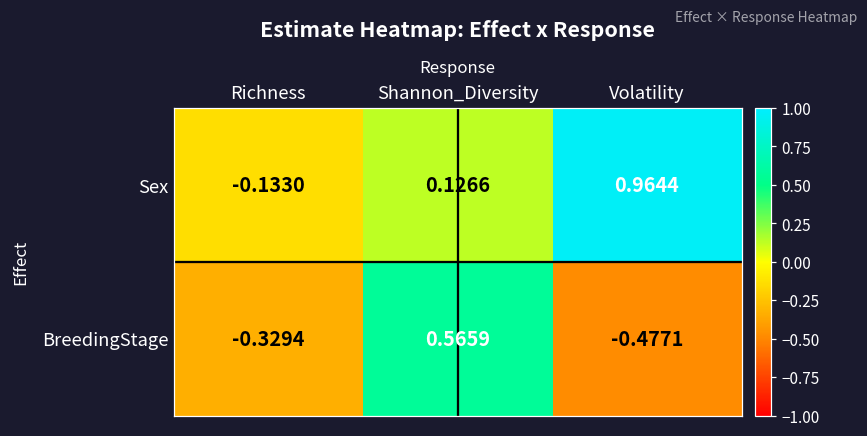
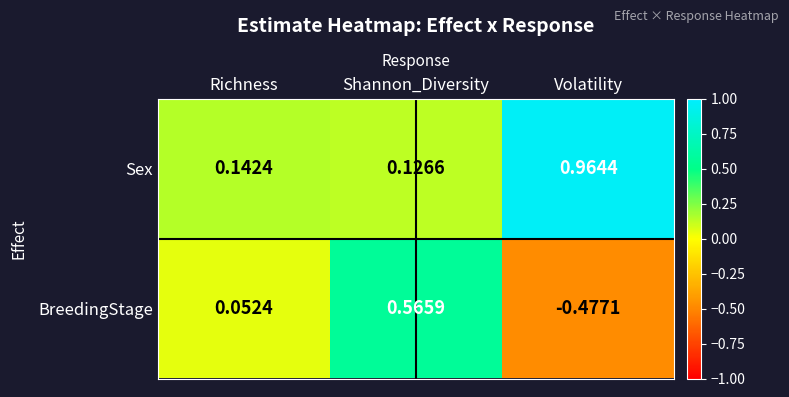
Sex, Richness: -0.1330 -> 0.1424
BreedingStage, Richness: -0.3294 -> 0.0524
